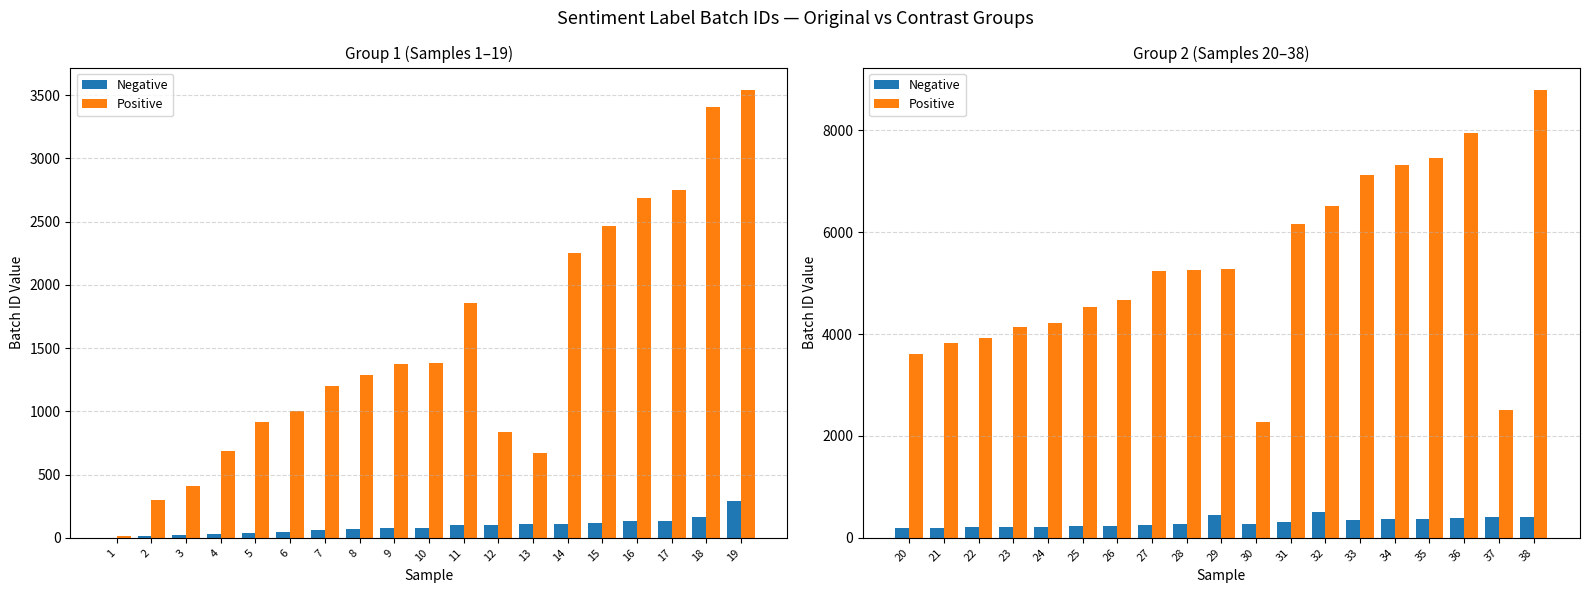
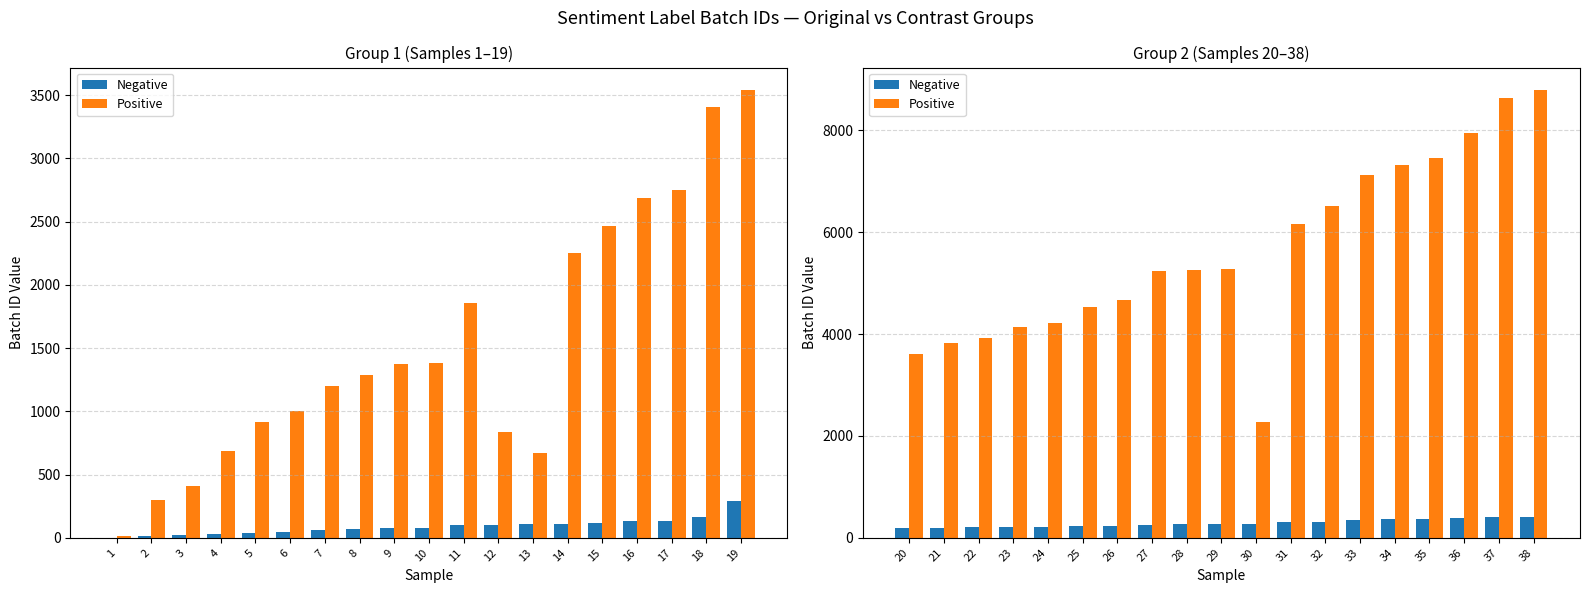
Group 2 (Samples 20–38), Negative, 29: 500 -> 300
Group 2 (Samples 20–38), Negative, 32: 500 -> 300
Group 2 (Samples 20–38), Positive, 37: 2500 -> 8600
